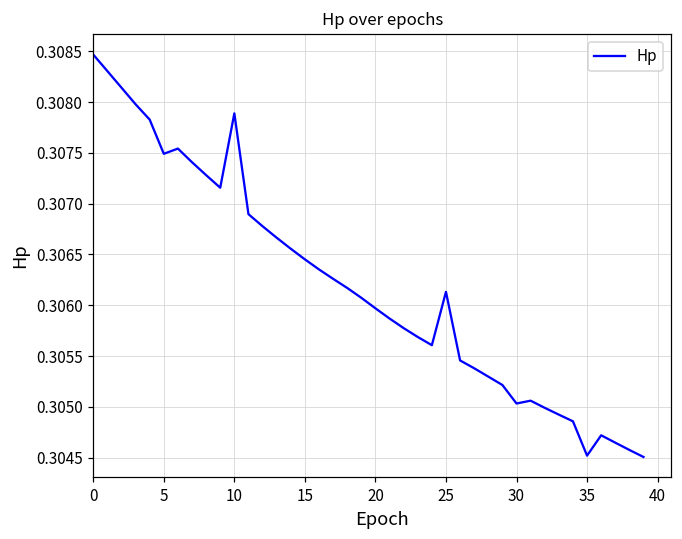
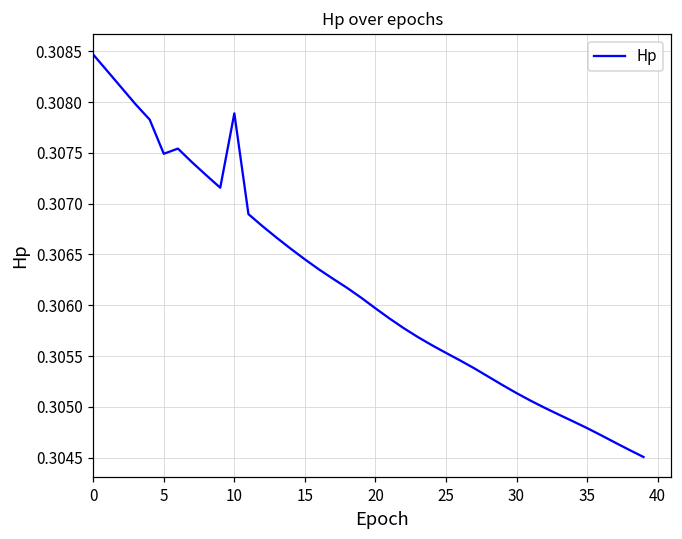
25: 0.3061 -> 0.3055
30: 0.3050 -> 0.3051
35: 0.3045 -> 0.3048
